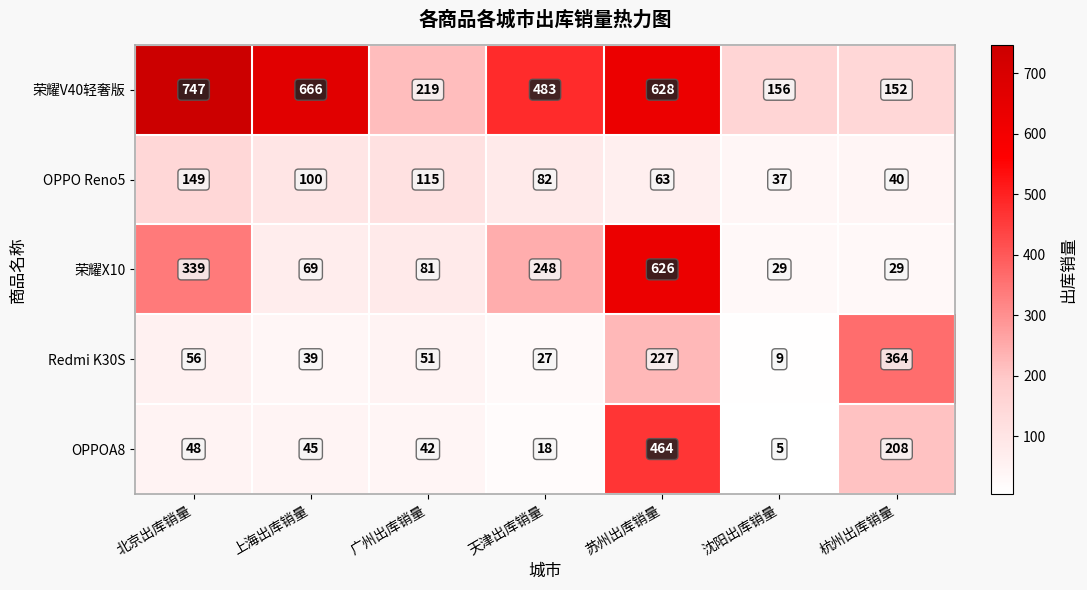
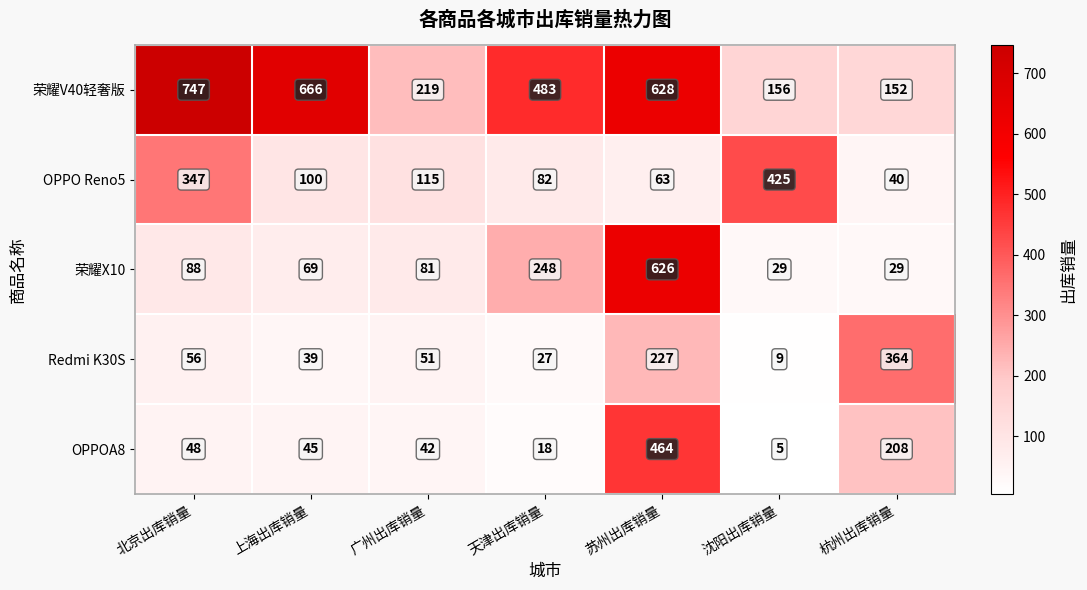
OPPO Reno5, 北京出库销量: 149 -> 347
OPPO Reno5, 沈阳出库销量: 37 -> 425
荣耀X10, 北京出库销量: 339 -> 88
